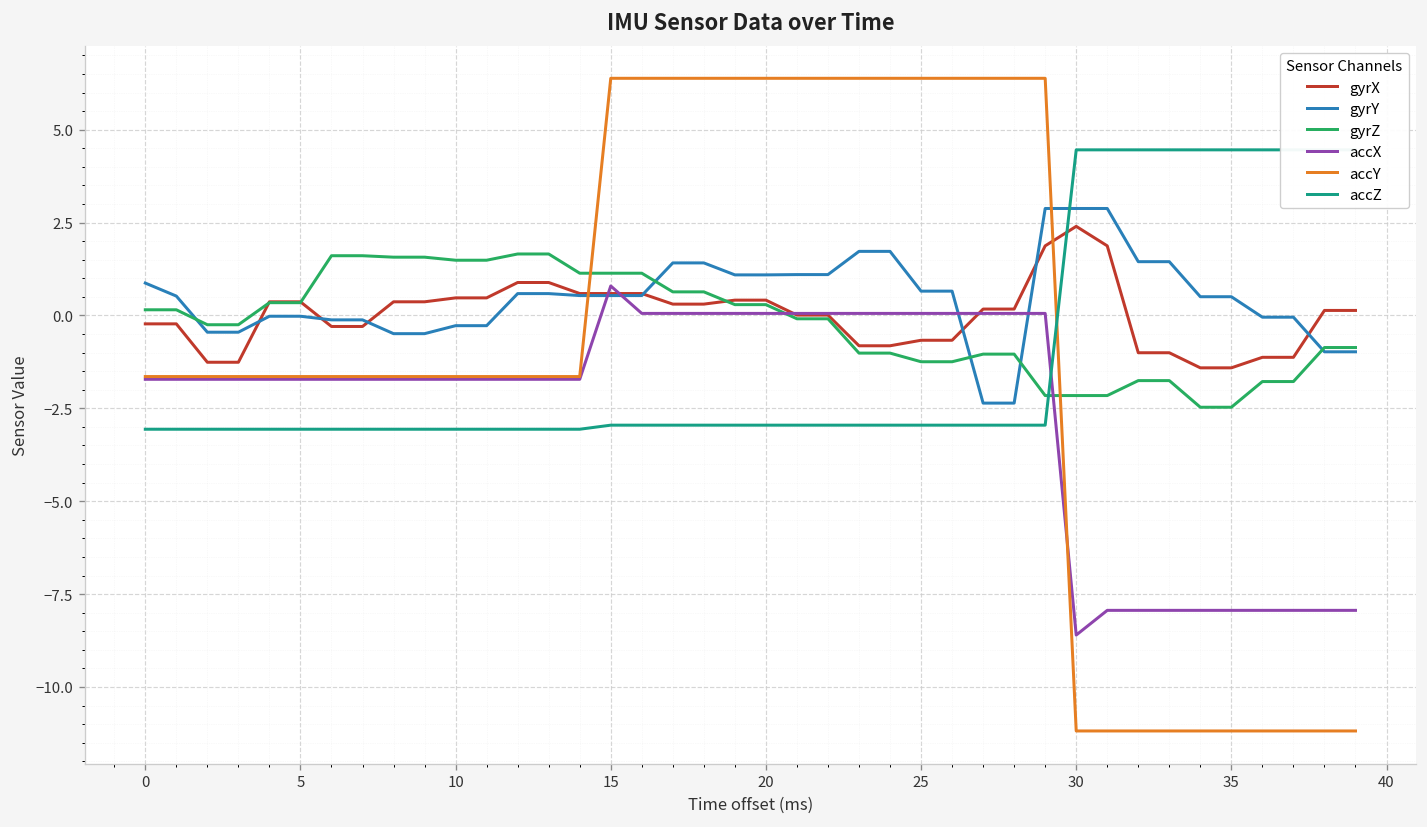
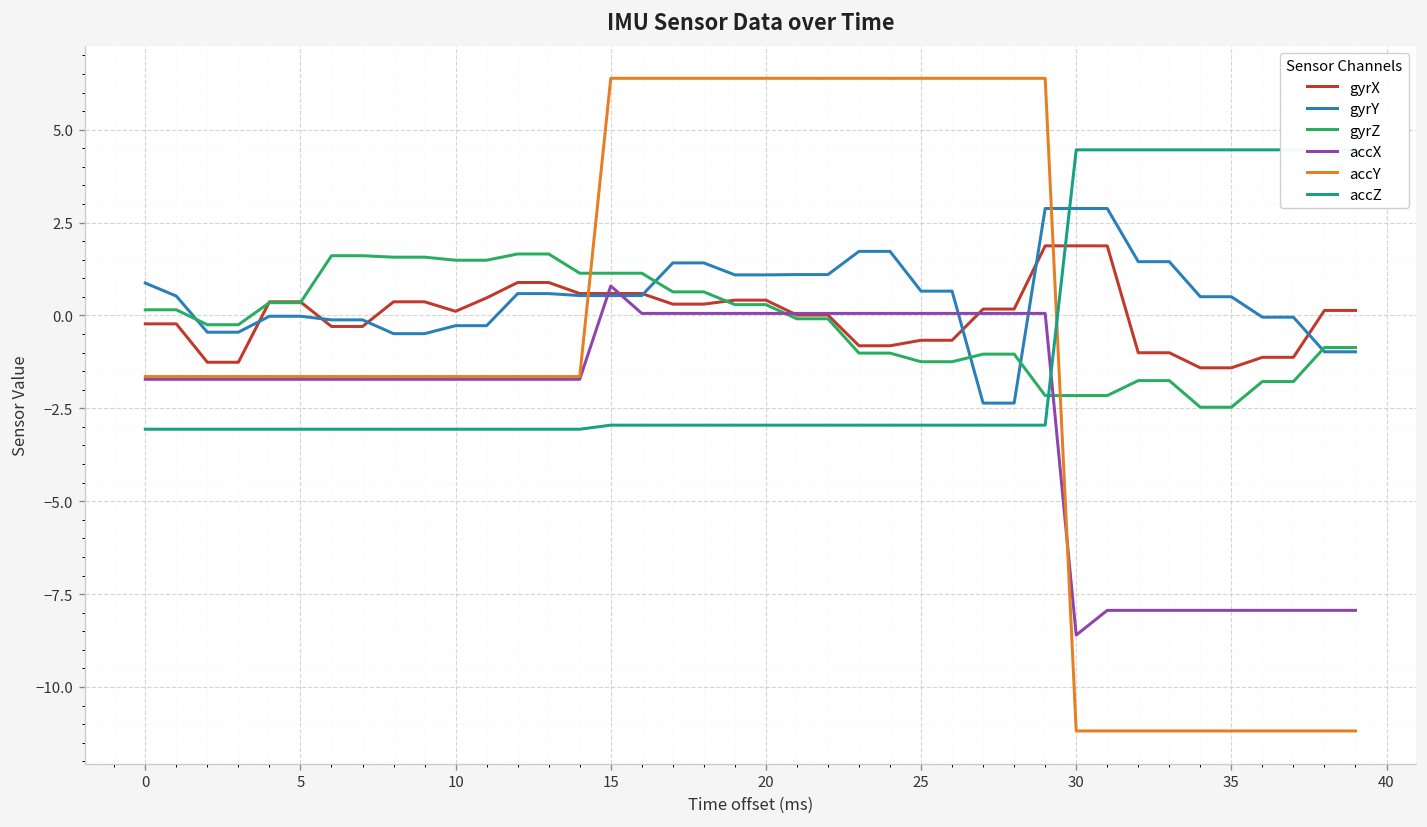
gyrX, 10: 0.5 -> 0.1
gyrX, 30: 2.4 -> 1.9
